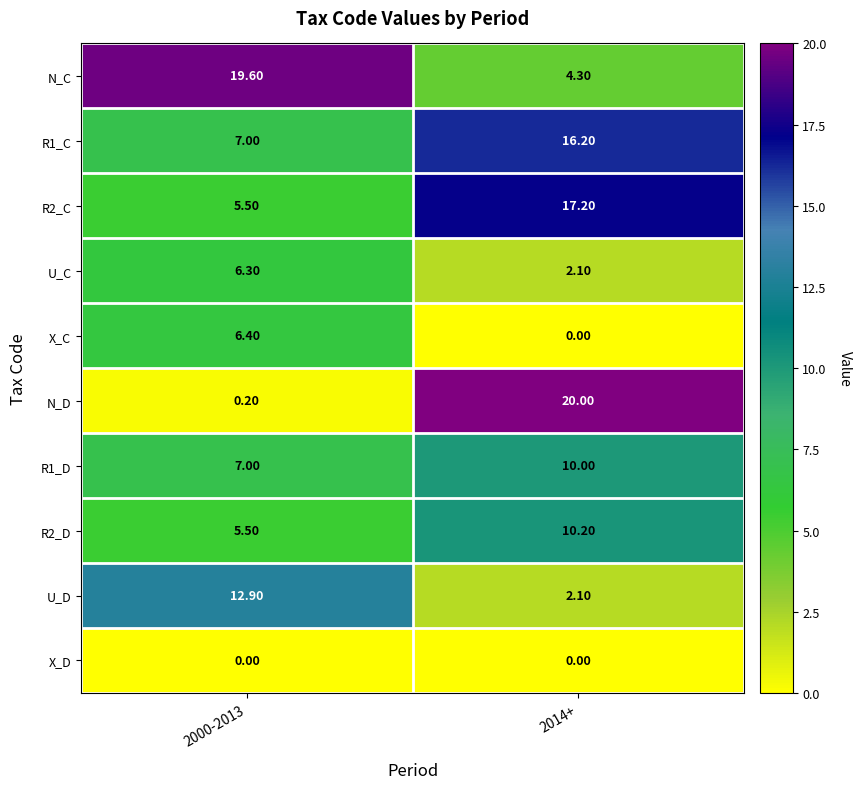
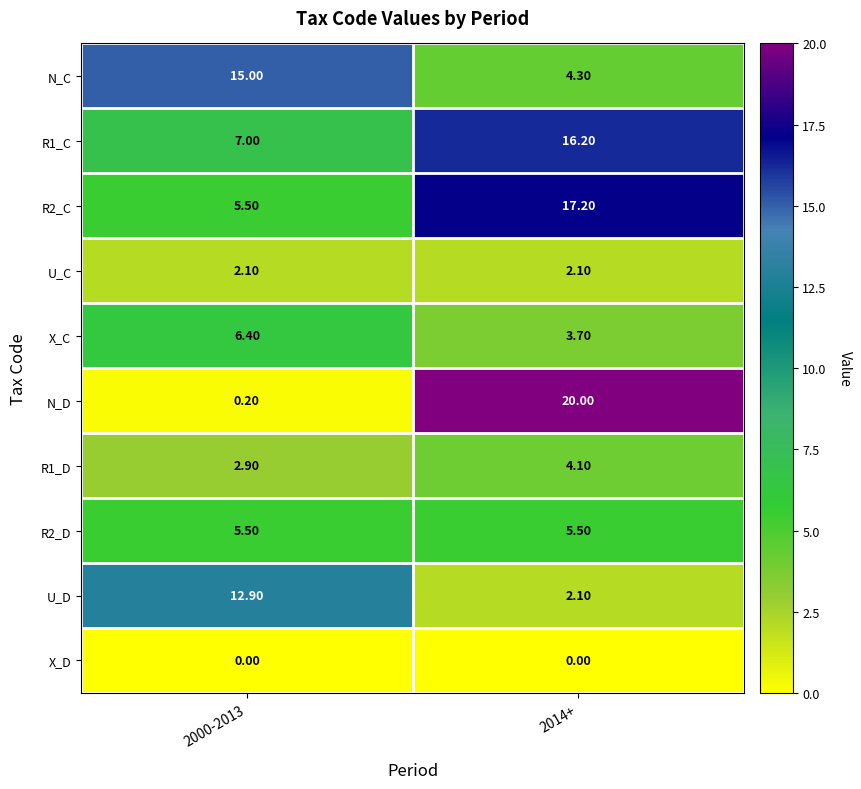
N_C, 2000-2013: 19.60 -> 15.00
U_C, 2000-2013: 6.30 -> 2.10
X_C, 2014+: 0.00 -> 3.70
R1_D, 2000-2013: 7.00 -> 2.90
R1_D, 2014+: 10.00 -> 4.10
R2_D, 2014+: 10.20 -> 5.50
